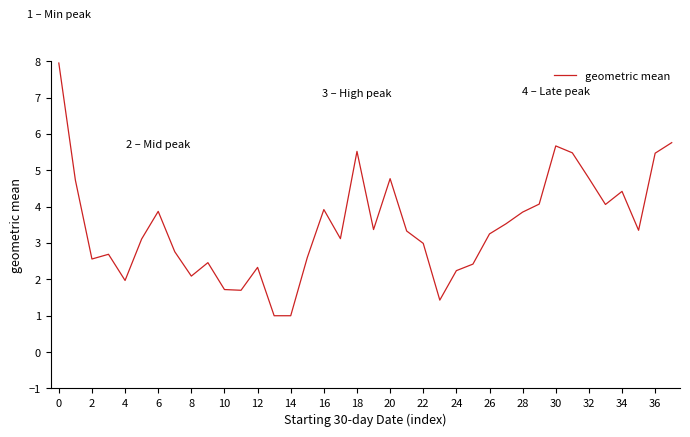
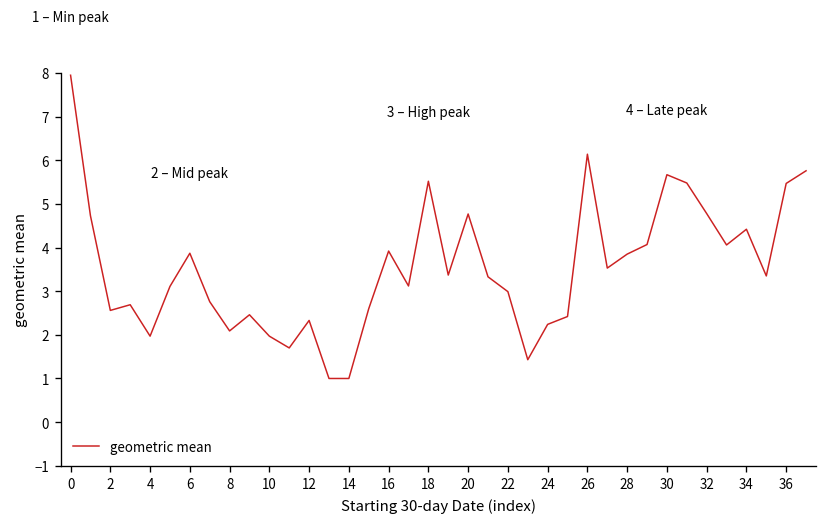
10: 1.7 -> 2.0
26: 3.3 -> 6.1
